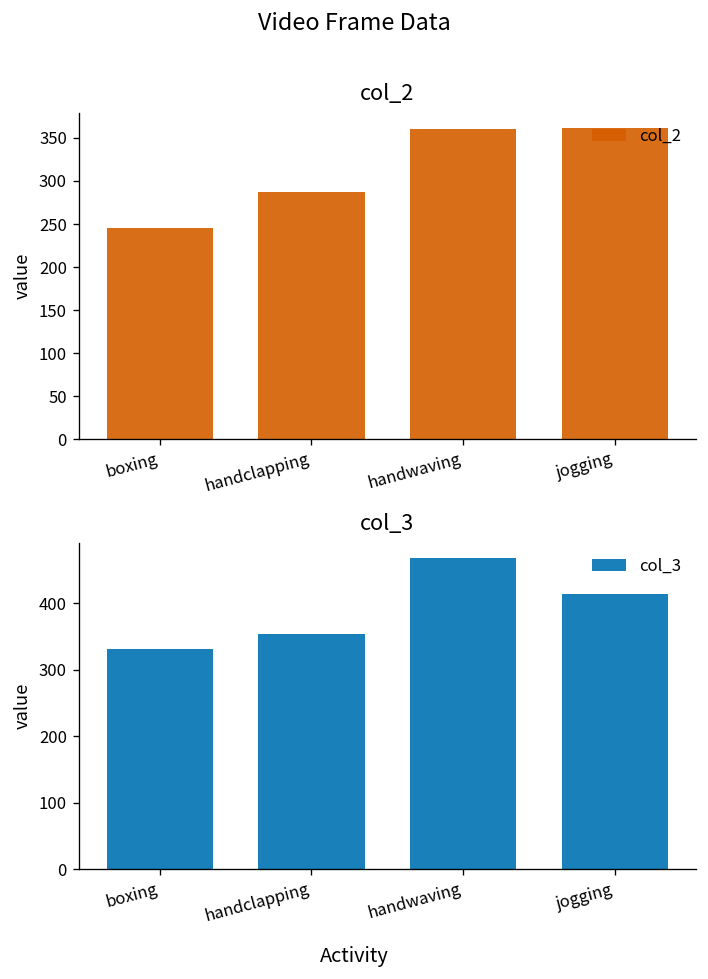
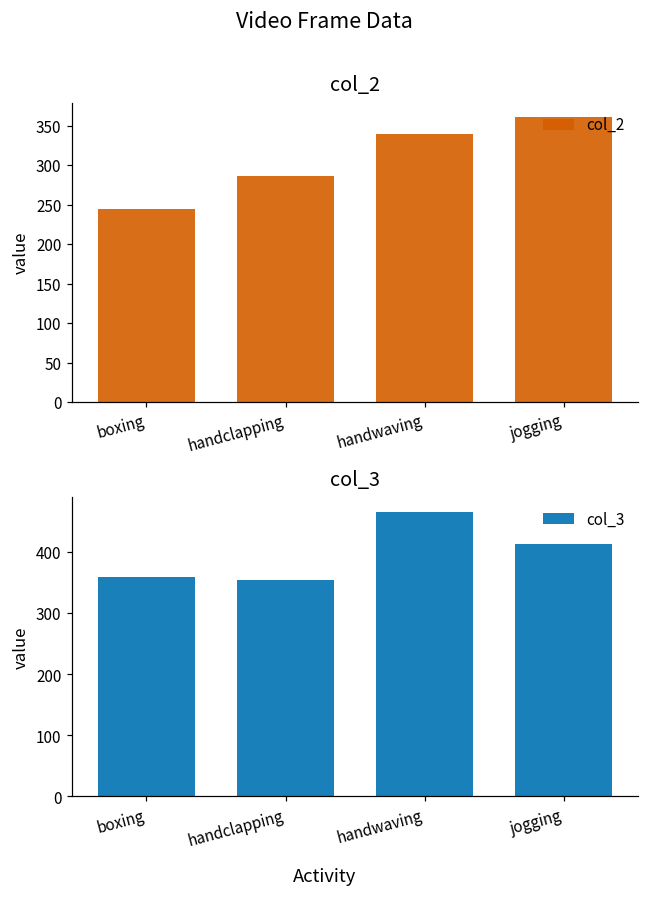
col_2, handwaving: 360 -> 340
col_3, boxing: 330 -> 360
